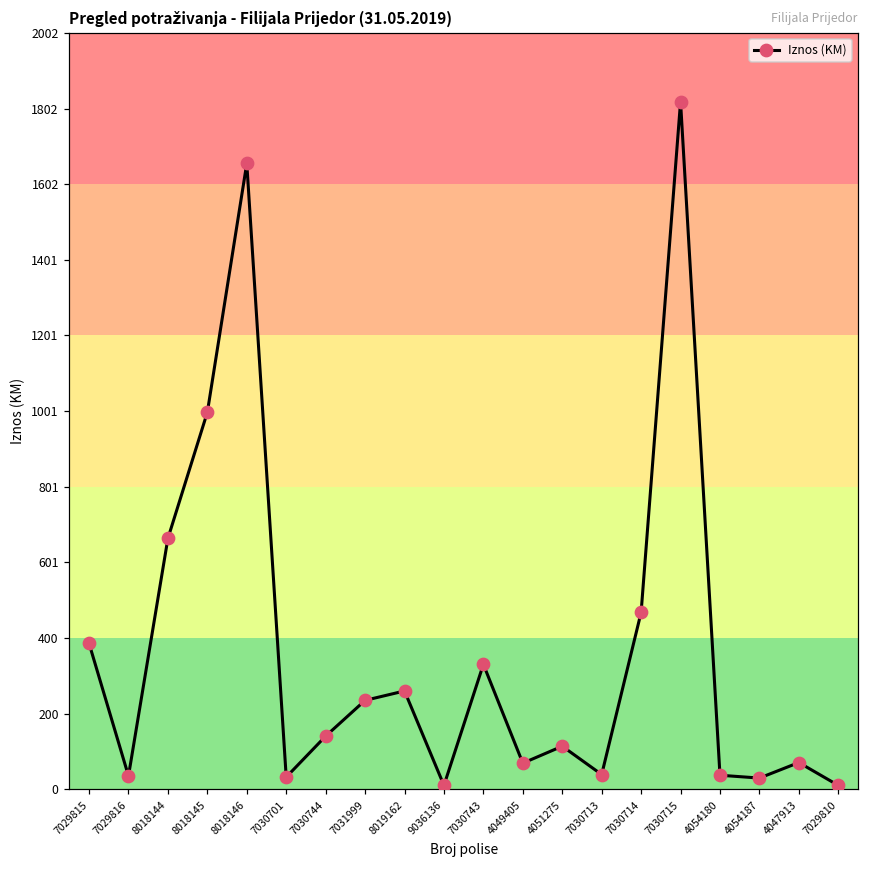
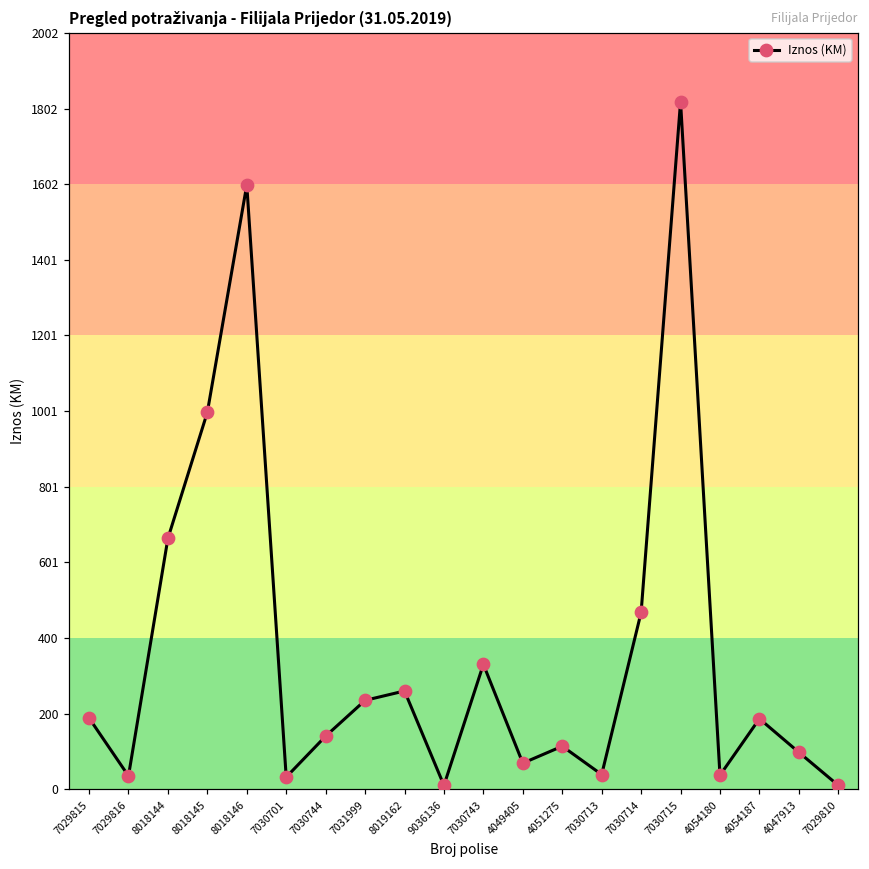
7029815: 390 -> 190
8018146: 1660 -> 1600
4054187: 30 -> 190
4047913: 70 -> 100
